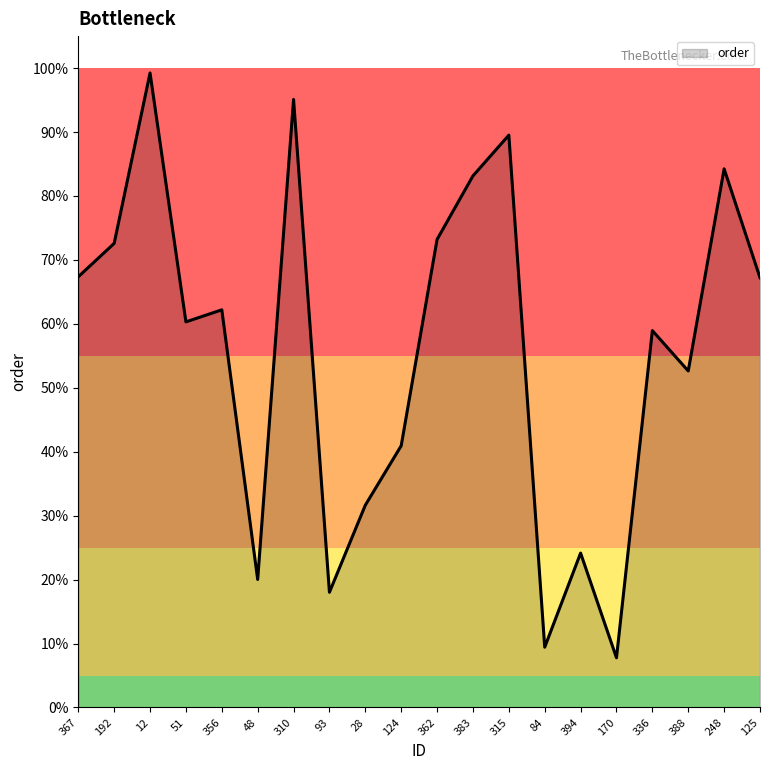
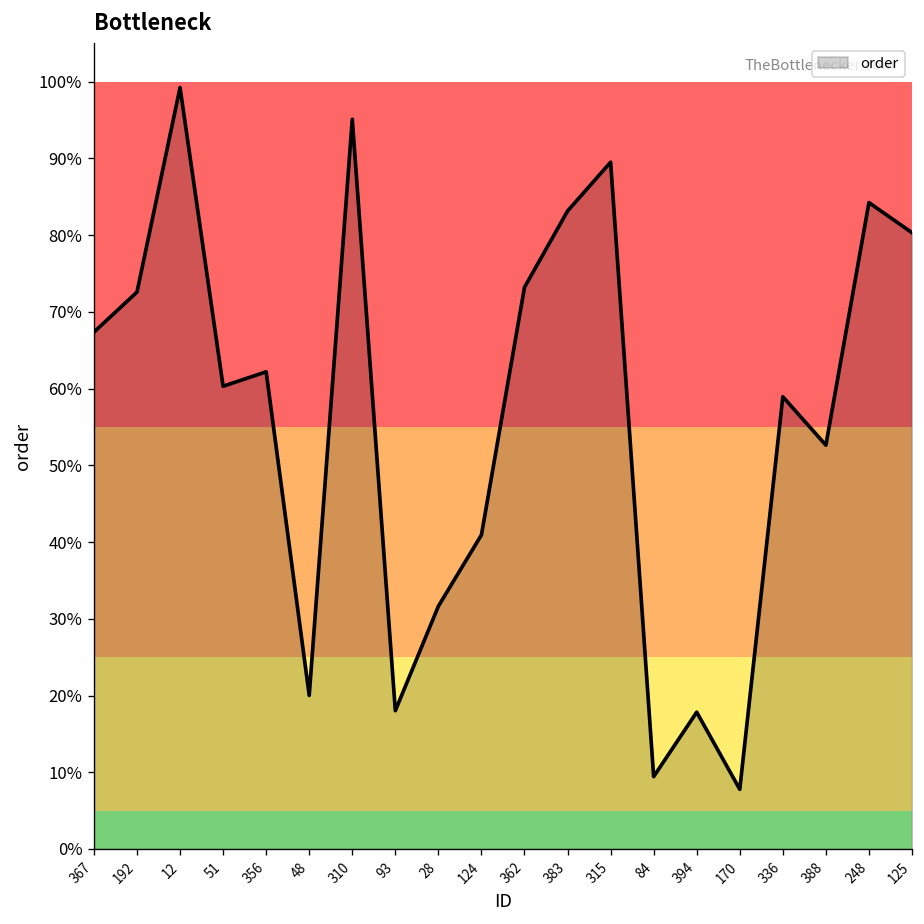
394: 24% -> 18%
125: 67% -> 80%
